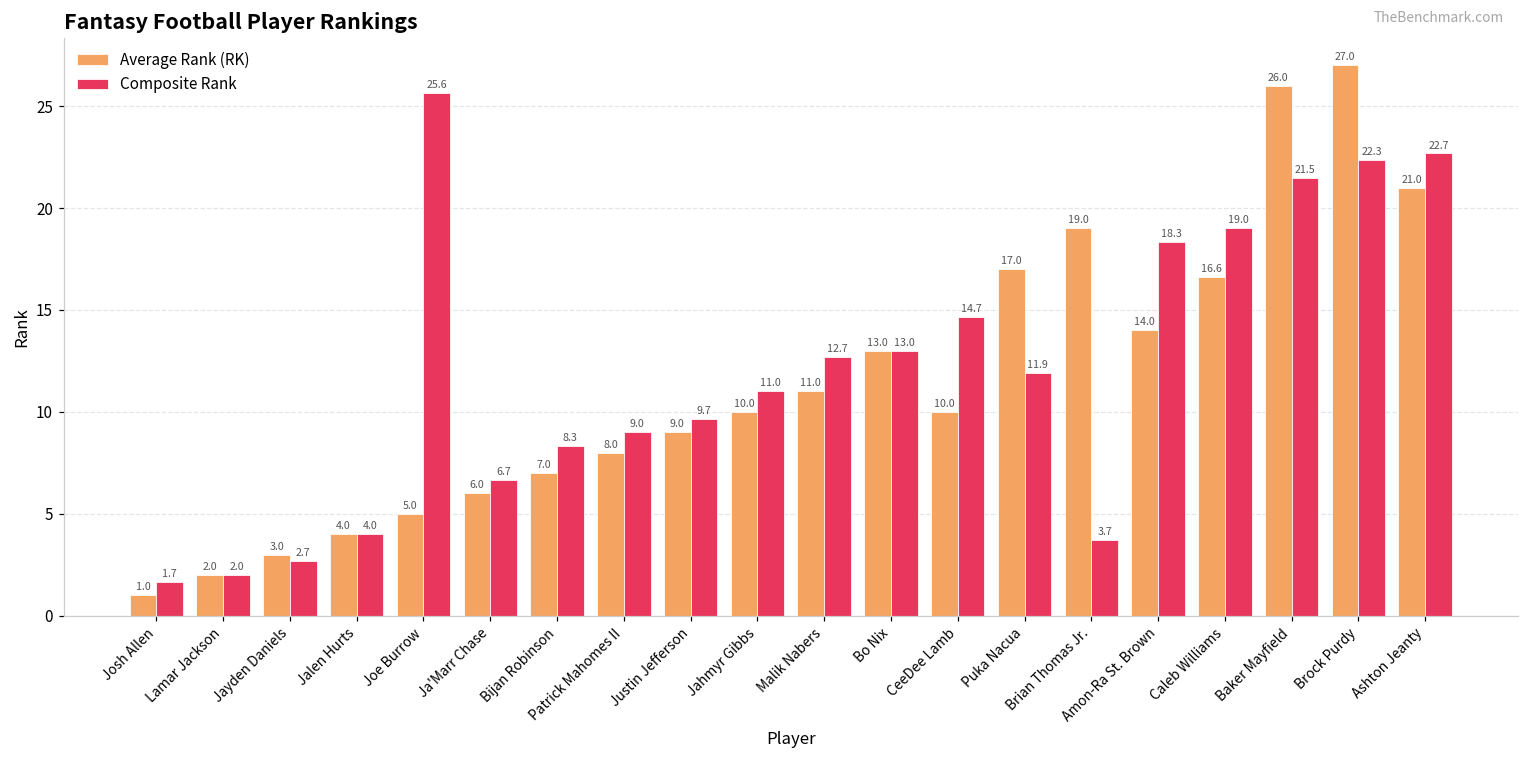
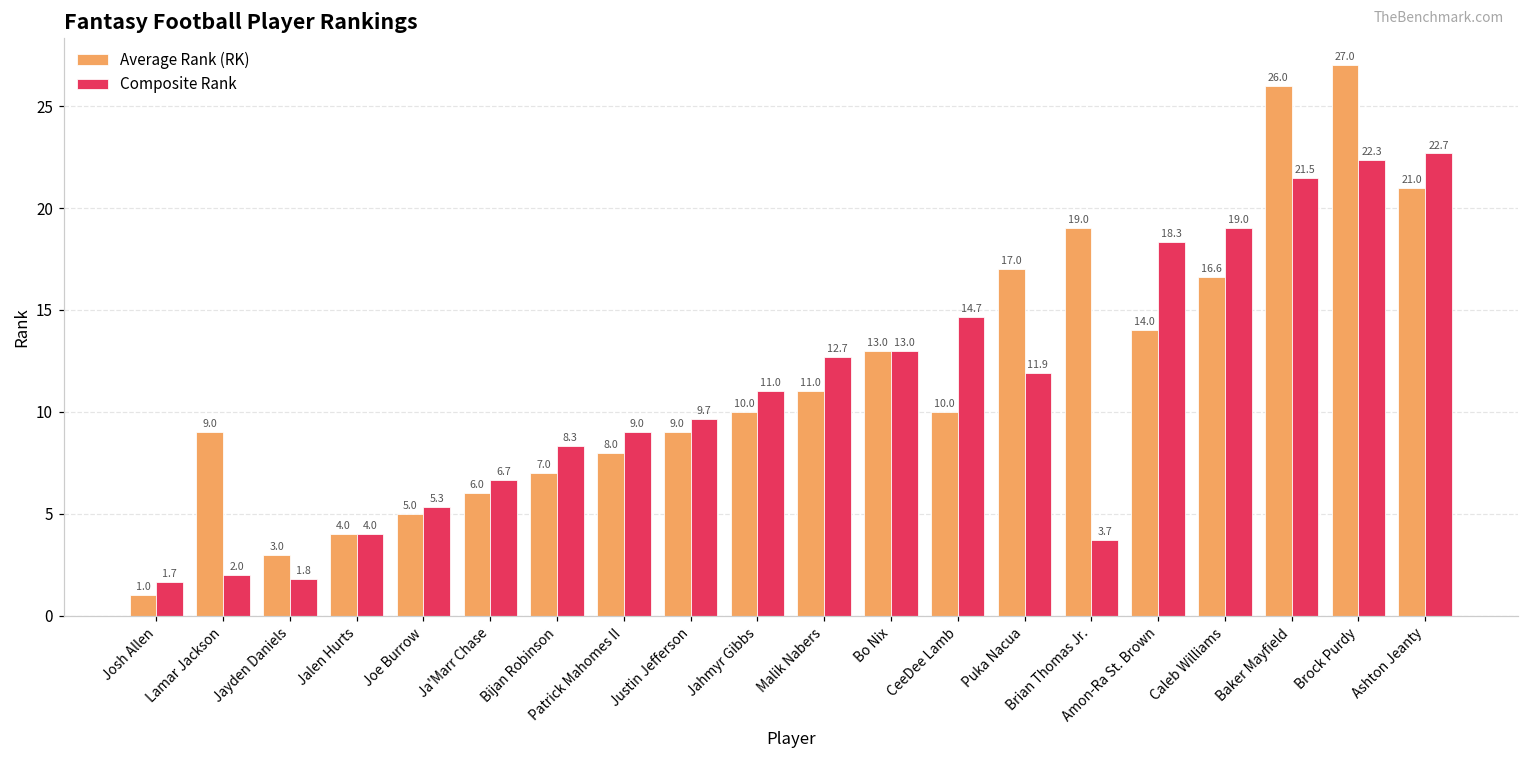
Average Rank (RK), Lamar Jackson: 2.0 -> 9.0
Composite Rank, Jayden Daniels: 2.7 -> 1.8
Composite Rank, Joe Burrow: 25.6 -> 5.3
